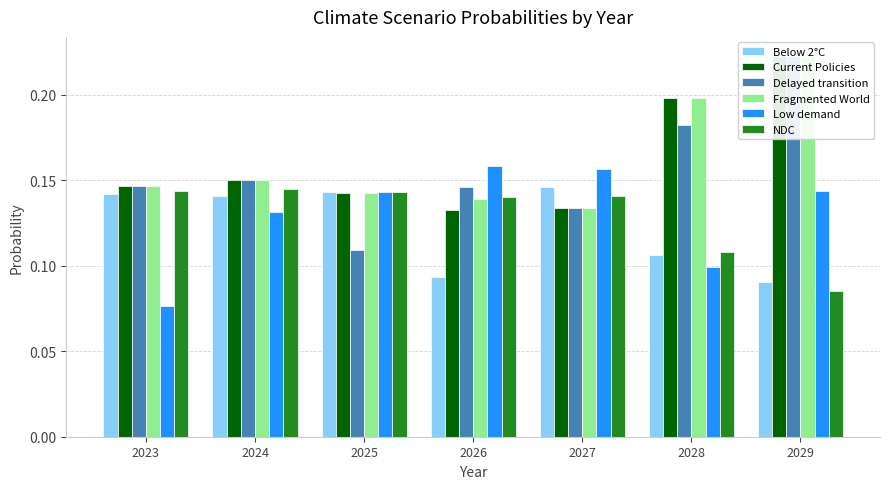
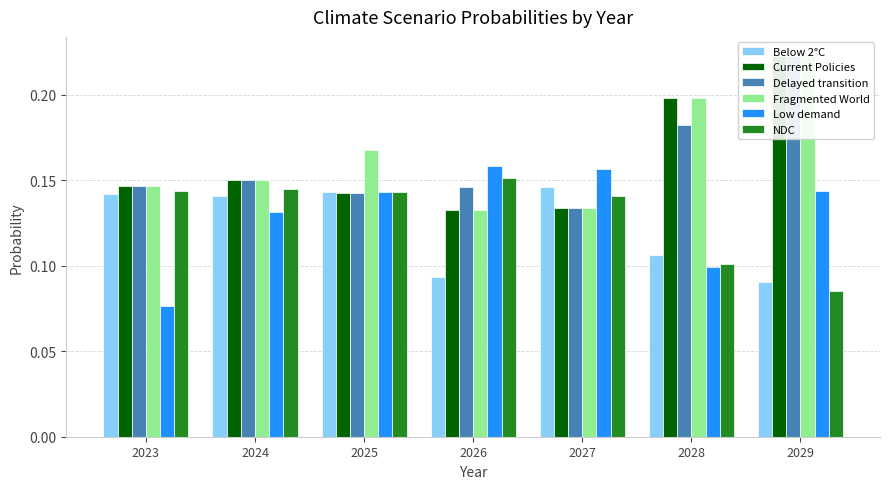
Delayed transition, 2025: 0.109 -> 0.142
Fragmented World, 2025: 0.142 -> 0.168
Fragmented World, 2026: 0.139 -> 0.133
NDC, 2026: 0.140 -> 0.151
NDC, 2028: 0.108 -> 0.101
